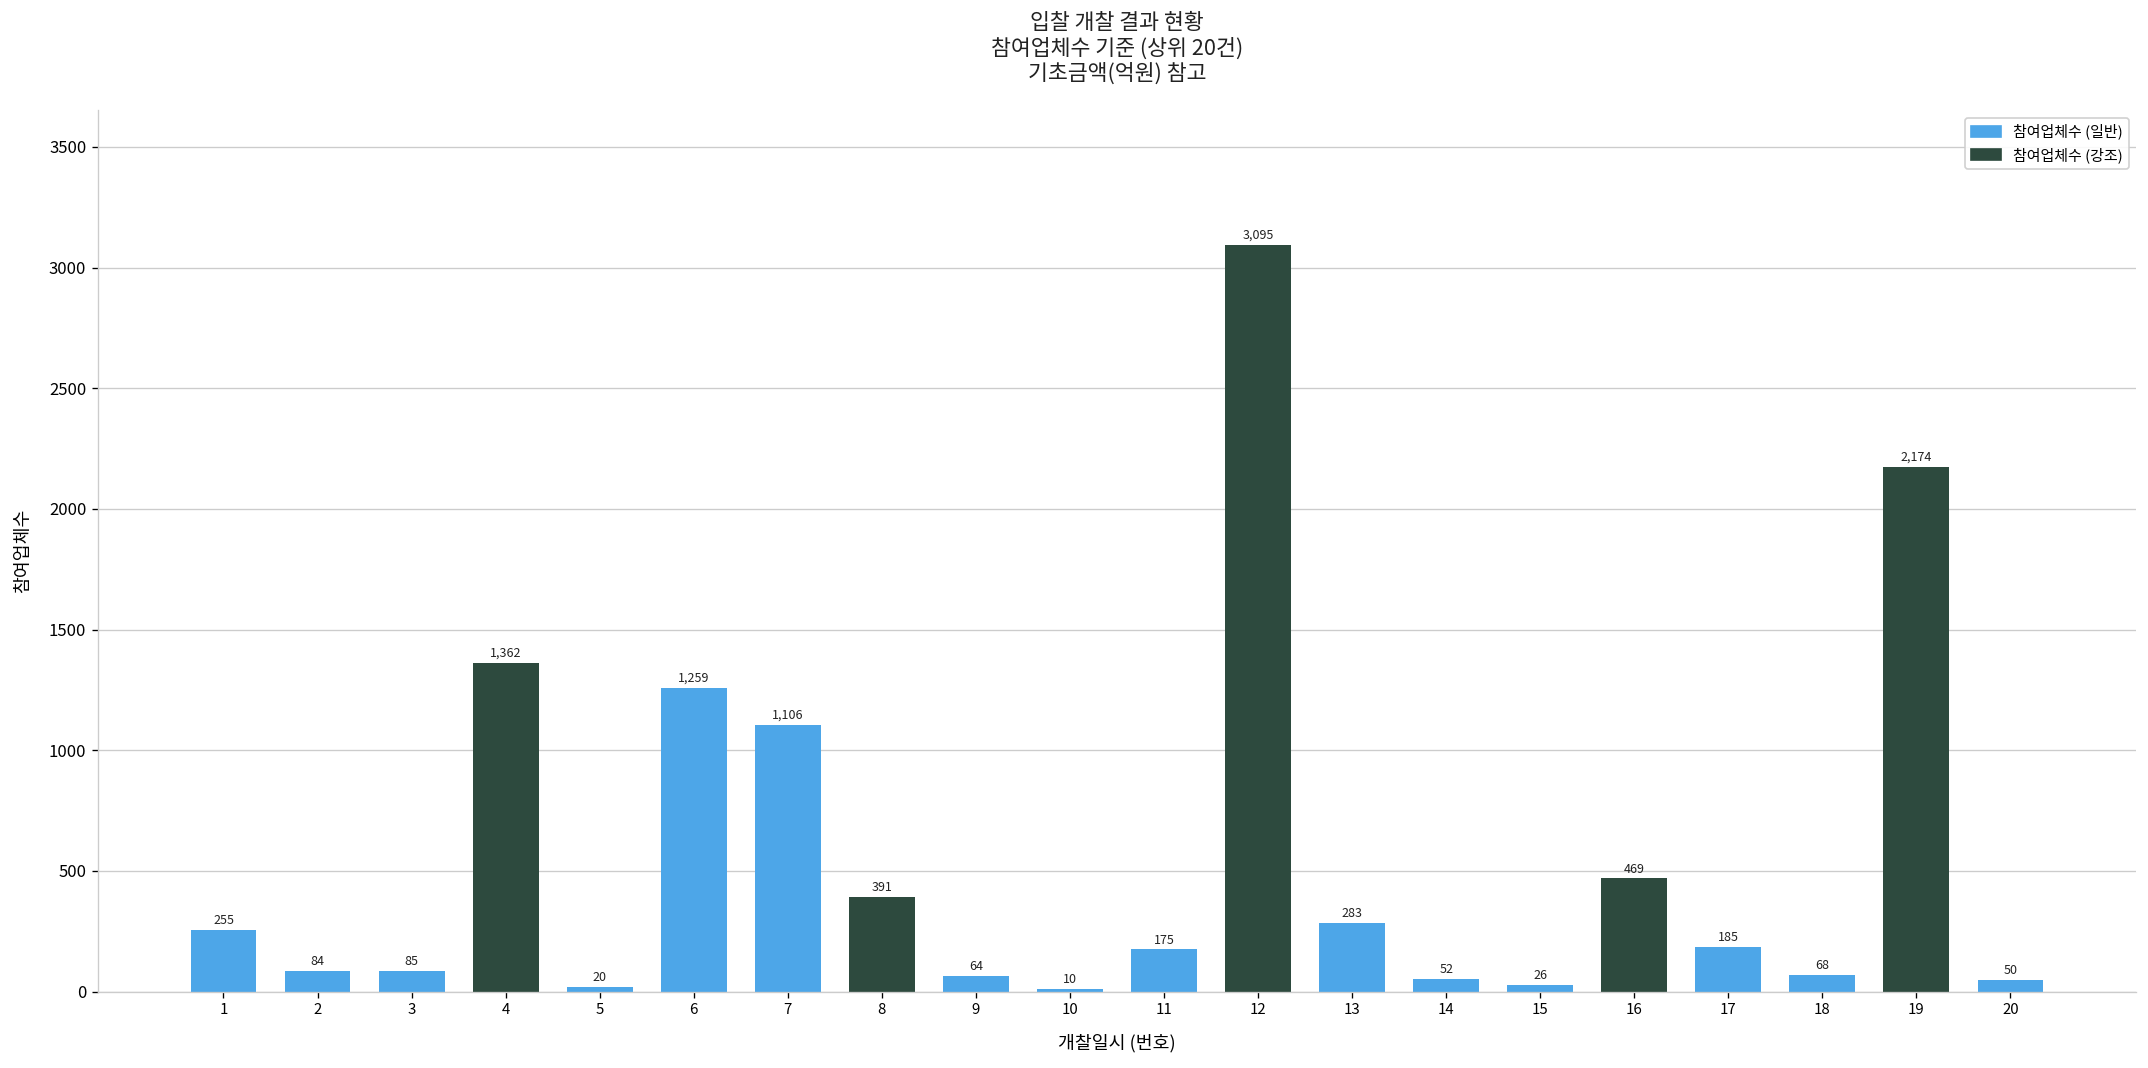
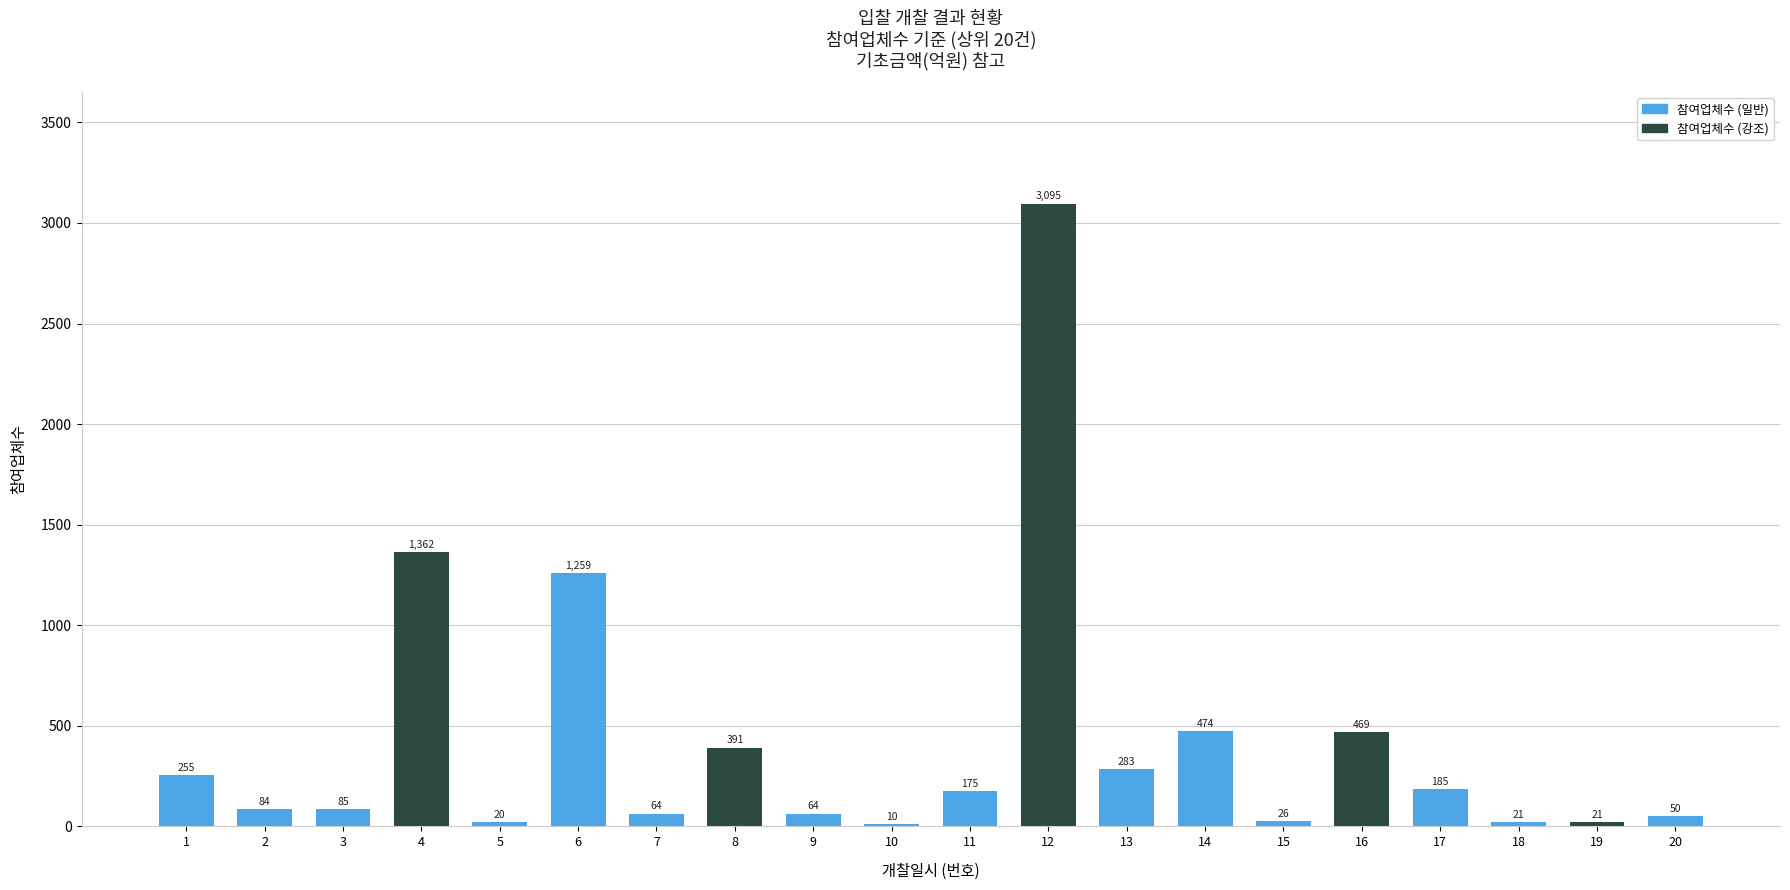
7: 1,106 -> 64
14: 52 -> 474
18: 68 -> 21
19: 2,174 -> 21
